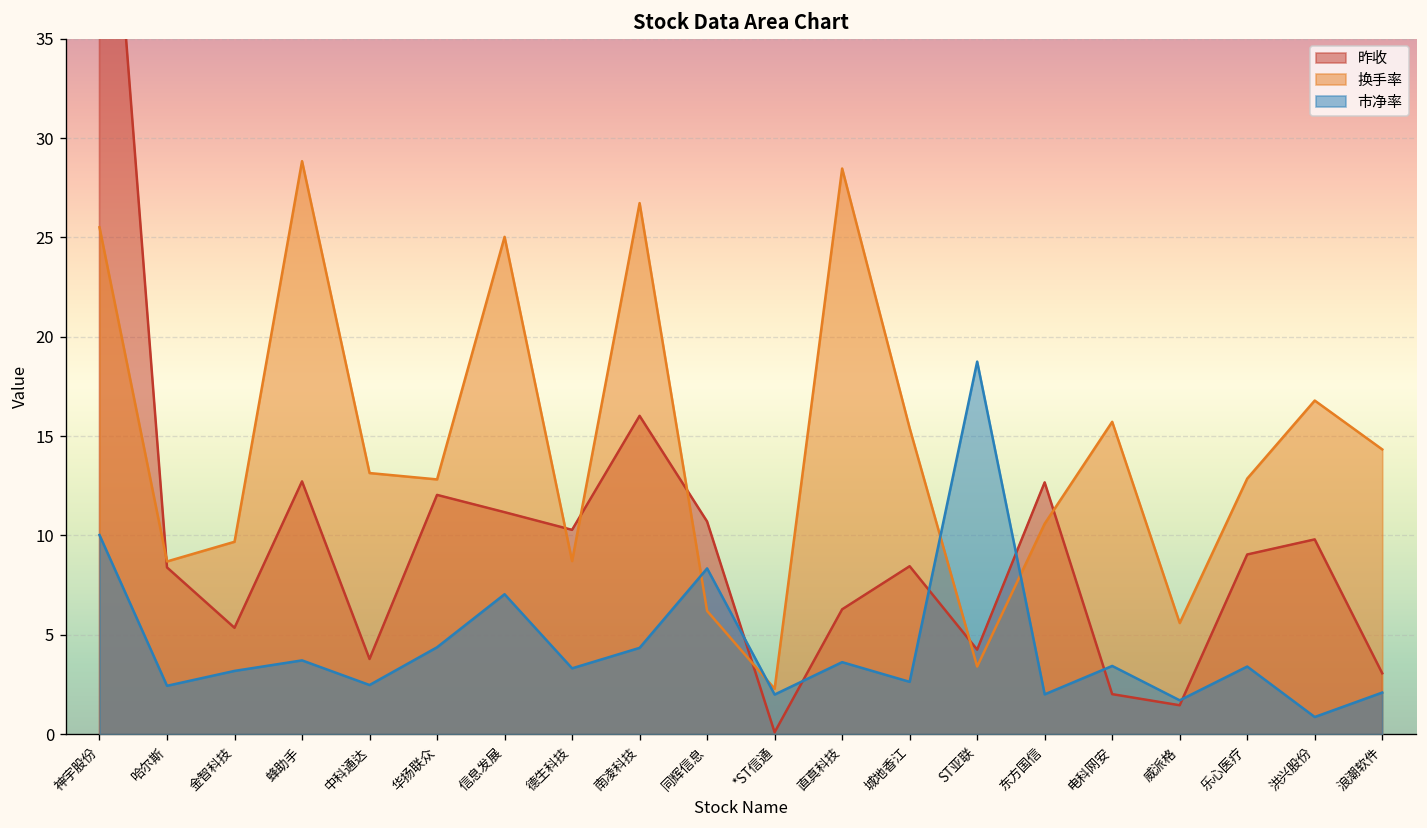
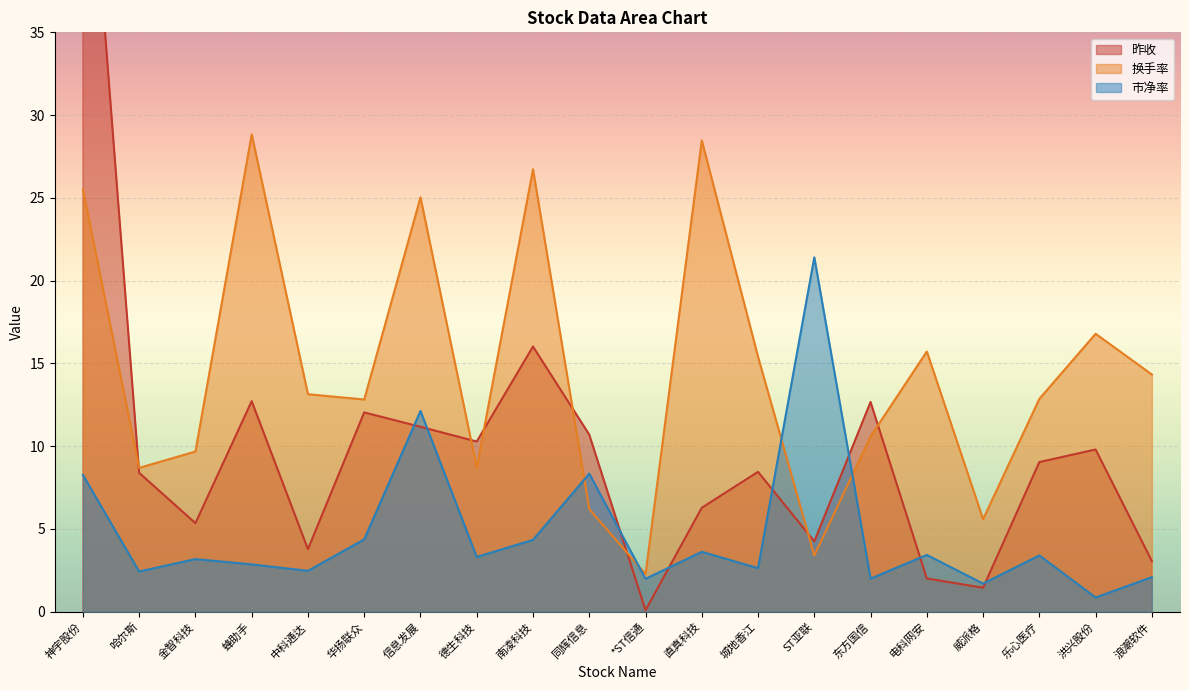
市净率, 神宇股份: 10.0 -> 8.3
市净率, 蜂助手: 3.7 -> 2.9
市净率, 信息发展: 7.0 -> 12.1
市净率, ST亚联: 18.8 -> 21.4
